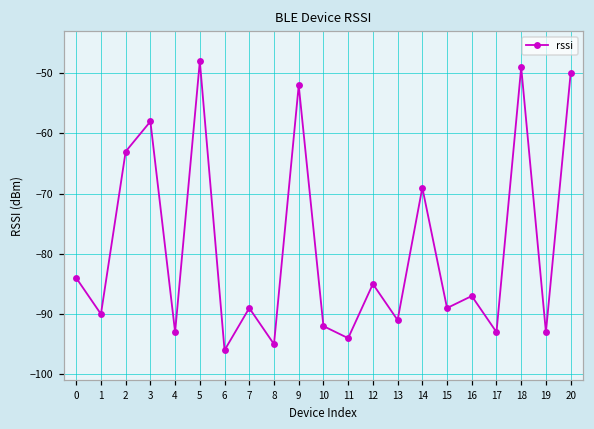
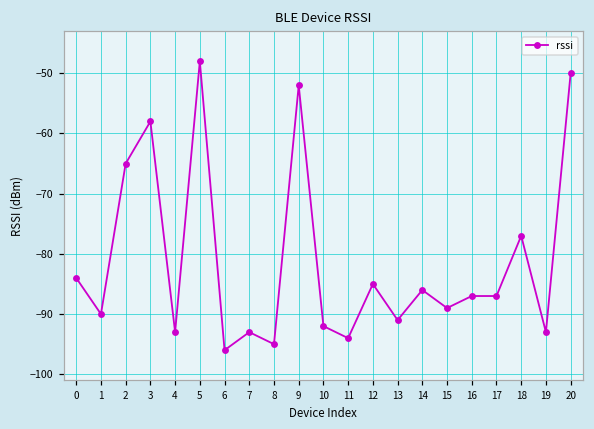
2: -63 -> -65
7: -89 -> -93
14: -69 -> -86
17: -93 -> -87
18: -49 -> -77
